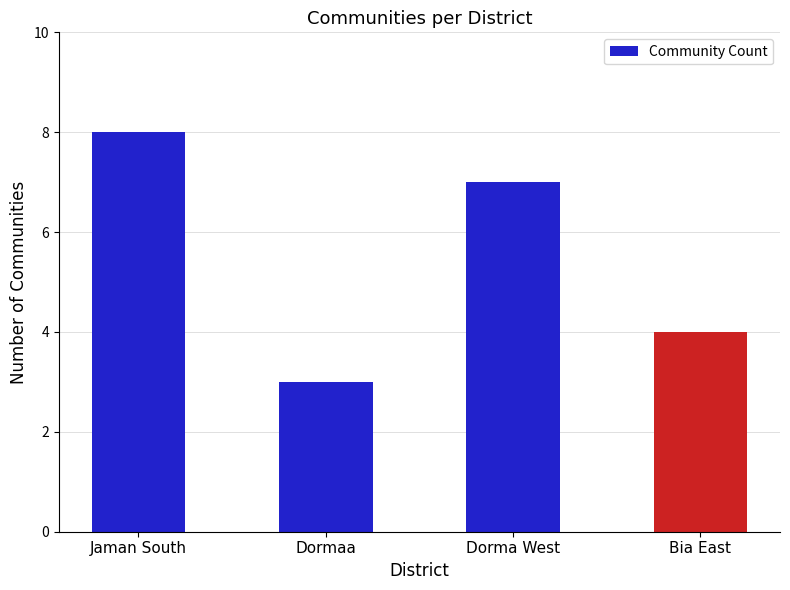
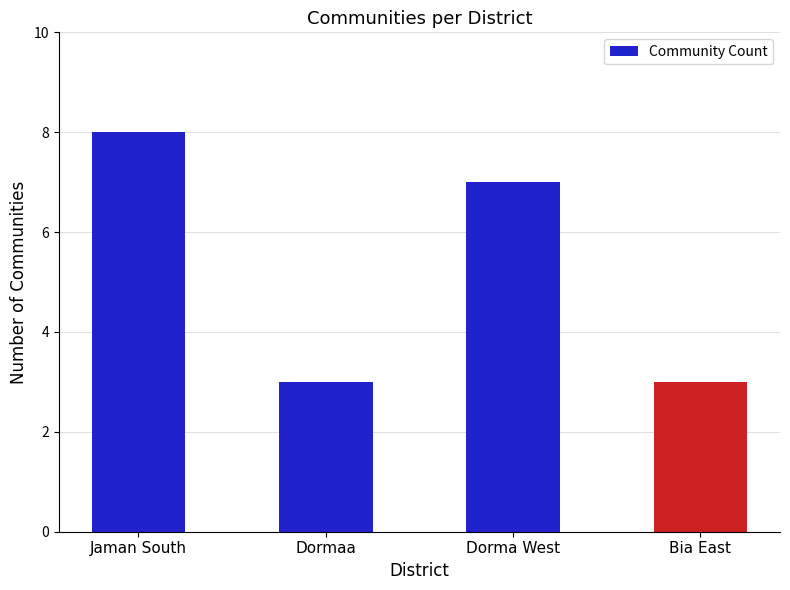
Bia East: 4 -> 3
